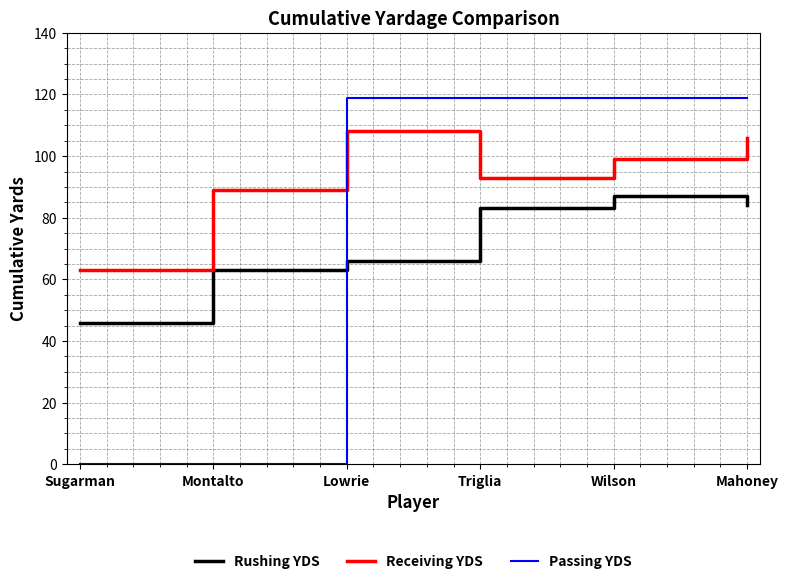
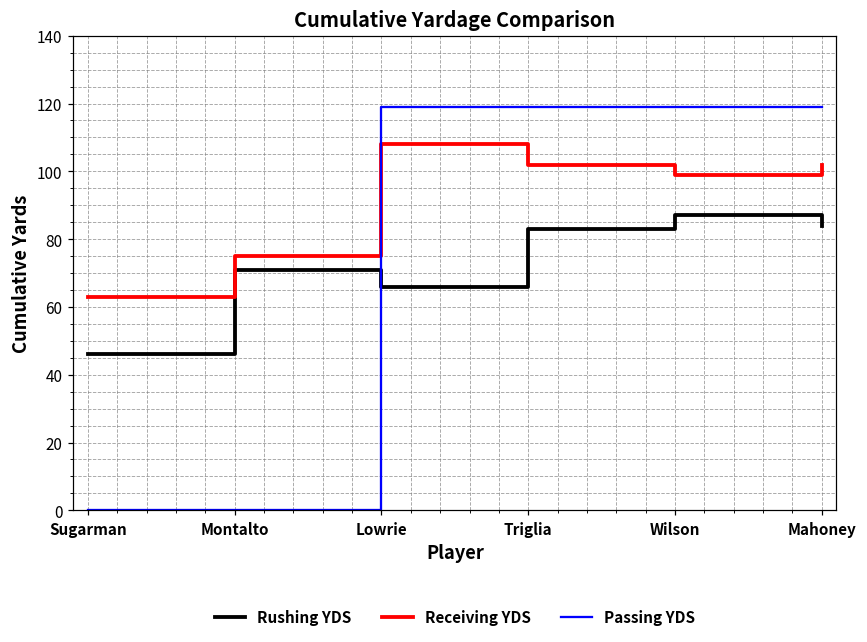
Rushing YDS, Montalto: 63 -> 71
Receiving YDS, Montalto: 89 -> 75
Receiving YDS, Triglia: 93 -> 102
Receiving YDS, Mahoney: 106 -> 102
